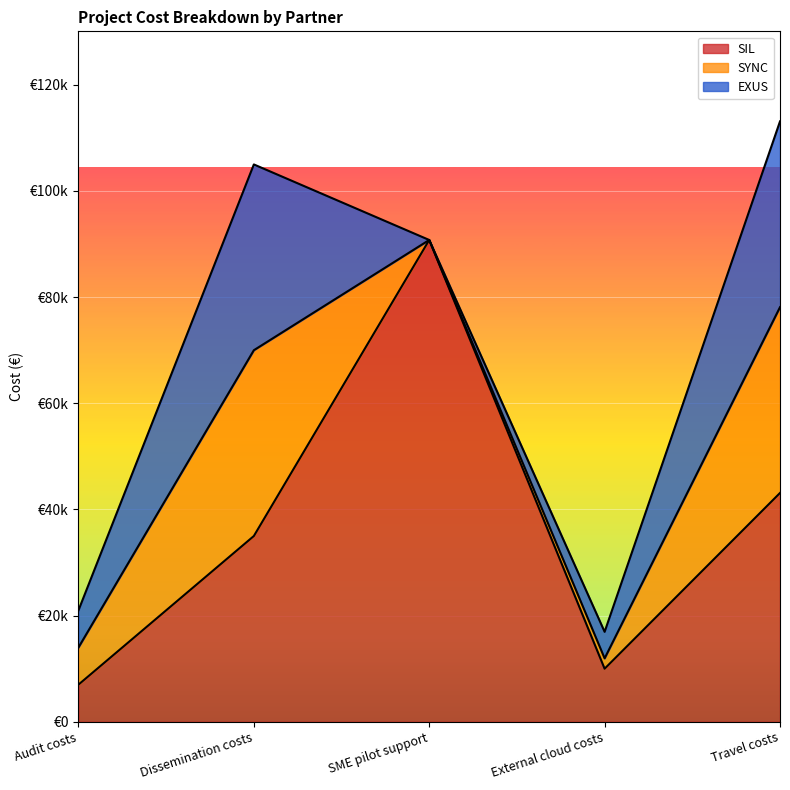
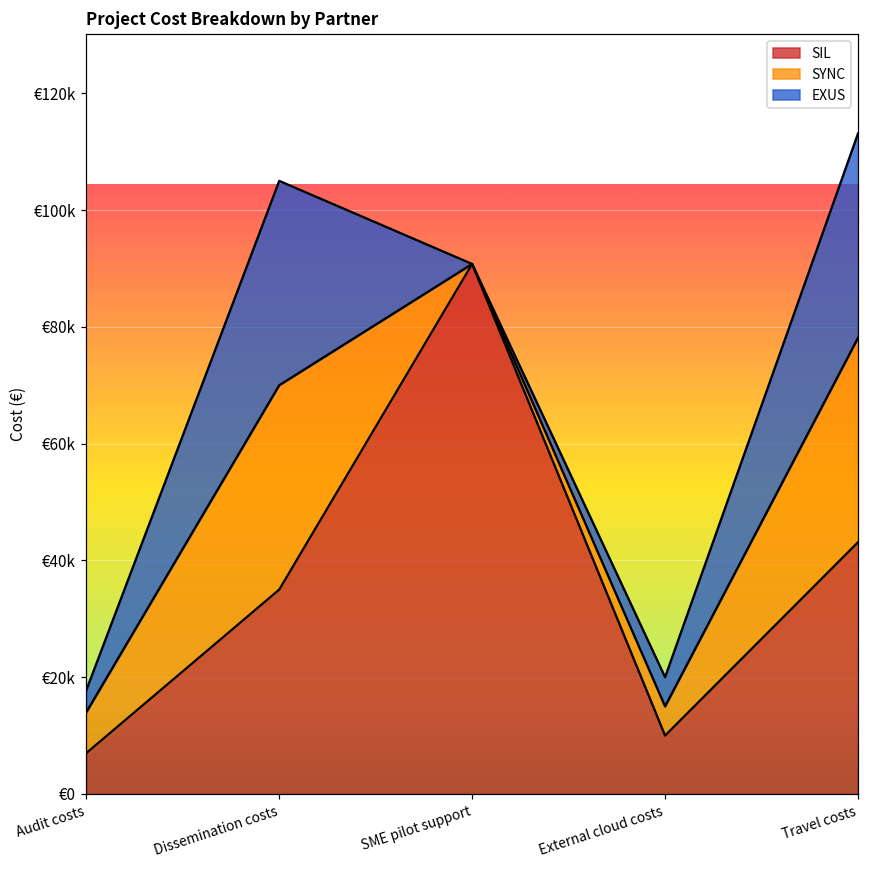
EXUS, Audit costs: €7000 -> €4000
SYNC, External cloud costs: €2000 -> €5000
